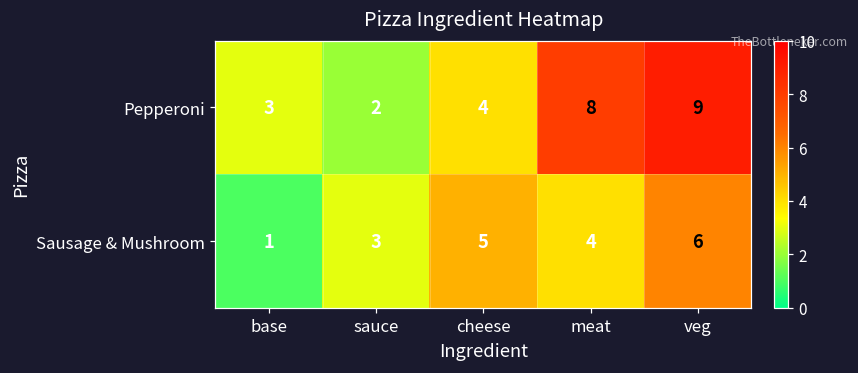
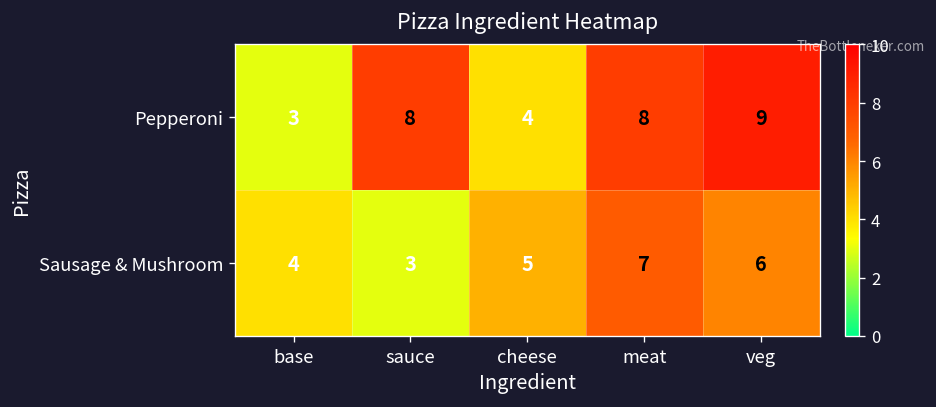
Pepperoni, sauce: 2 -> 8
Sausage & Mushroom, base: 1 -> 4
Sausage & Mushroom, meat: 4 -> 7
